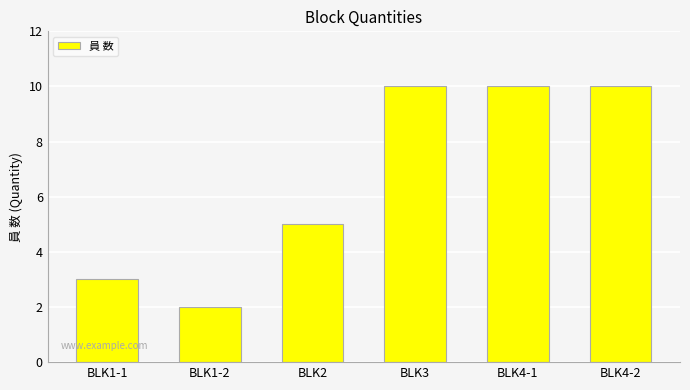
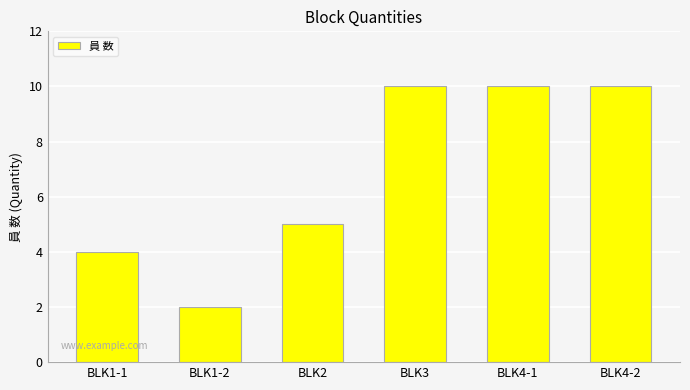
BLK1-1: 3 -> 4
